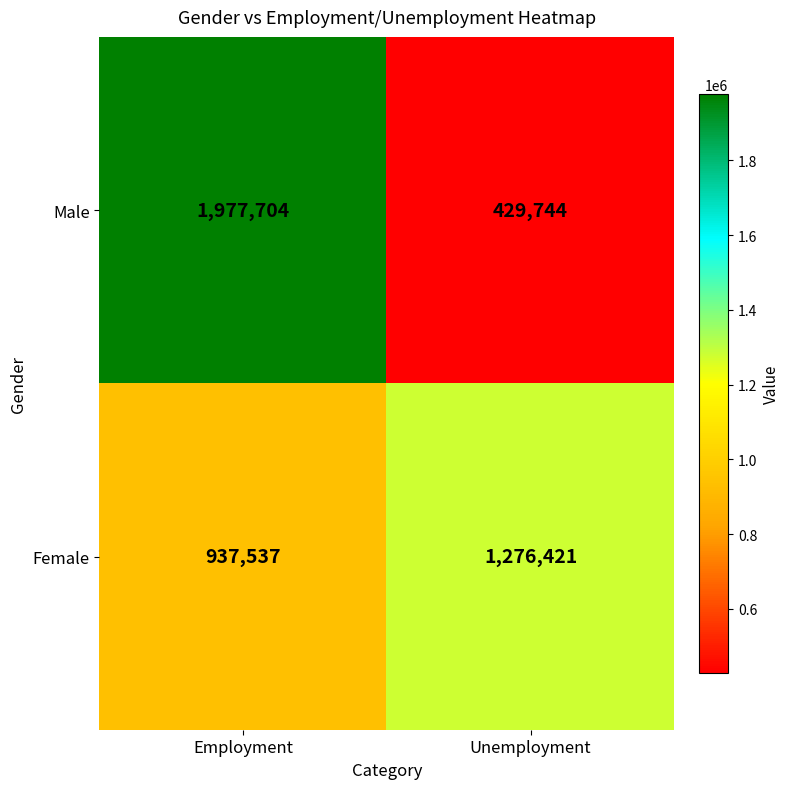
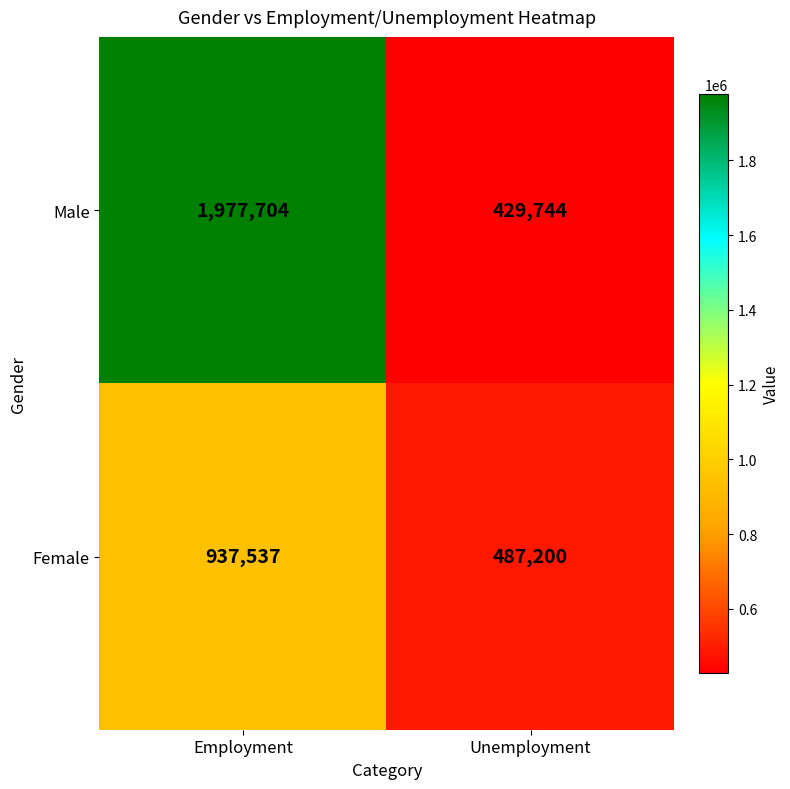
Female, Unemployment: 1,276,421 -> 487,200
